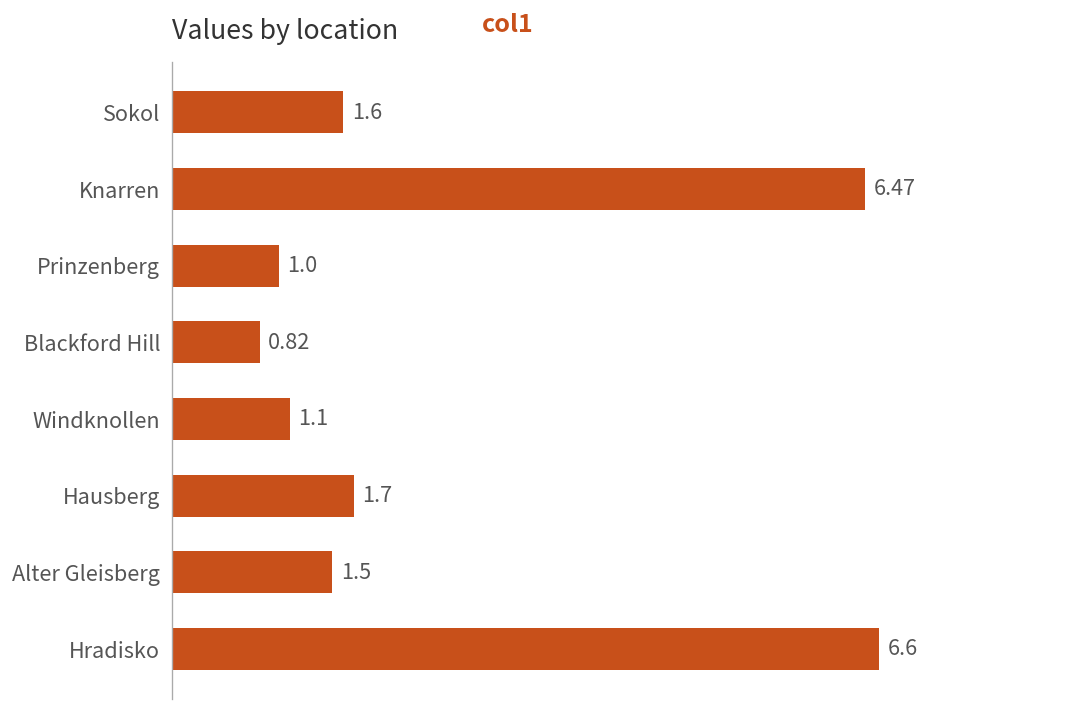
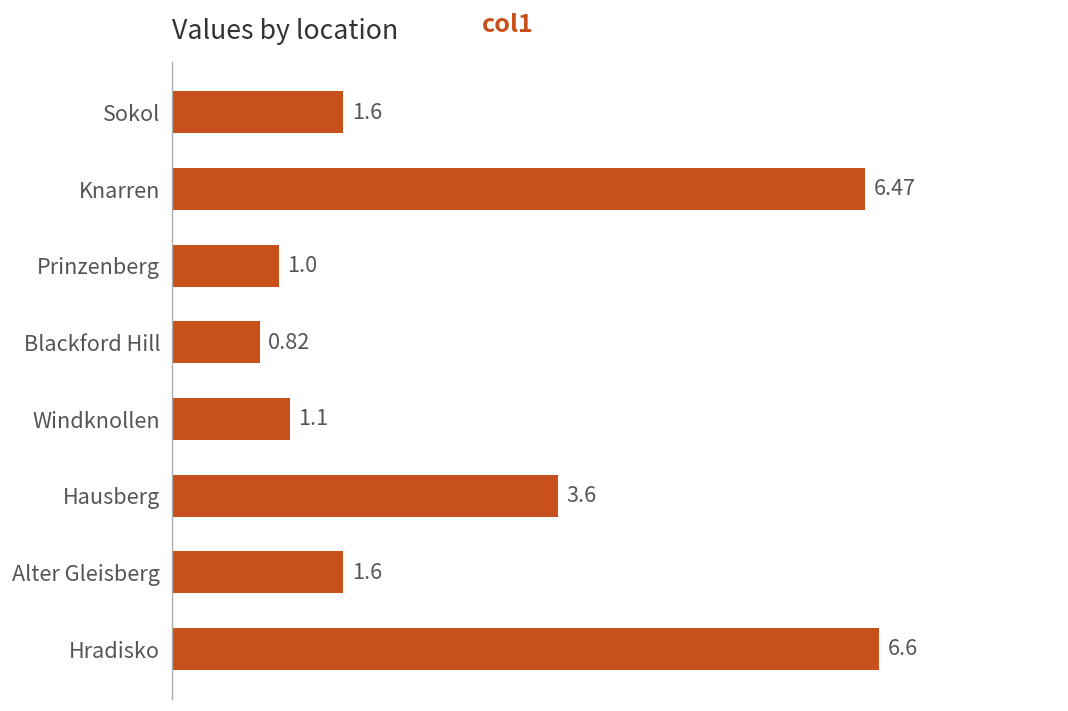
Hausberg: 1.7 -> 3.6
Alter Gleisberg: 1.5 -> 1.6
